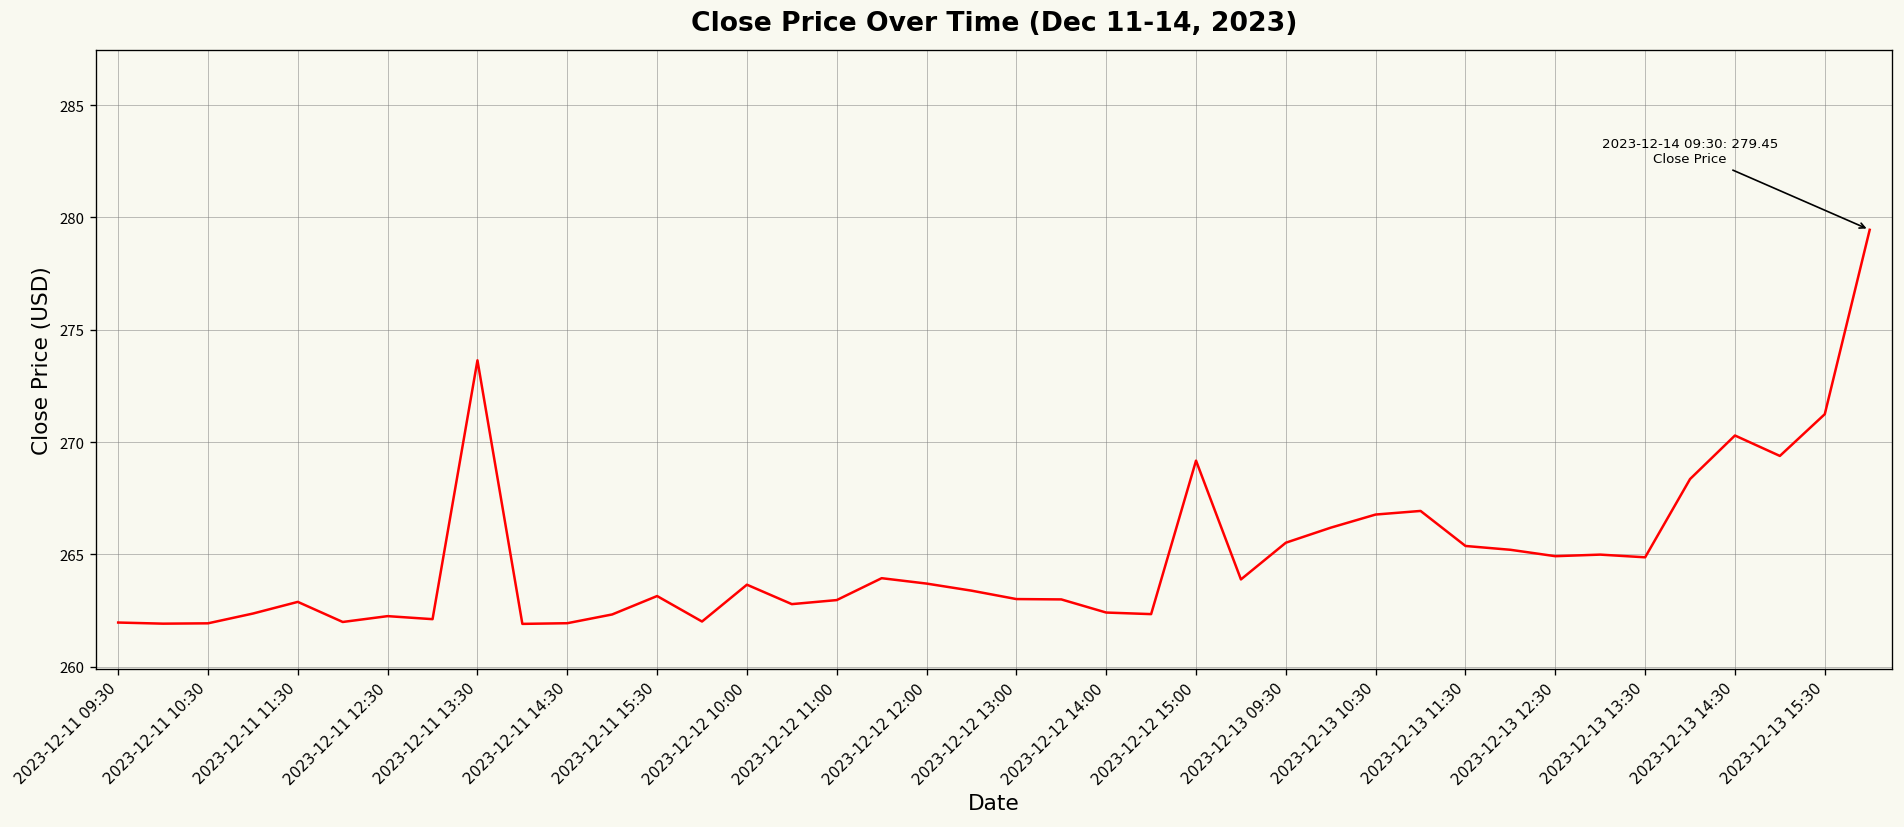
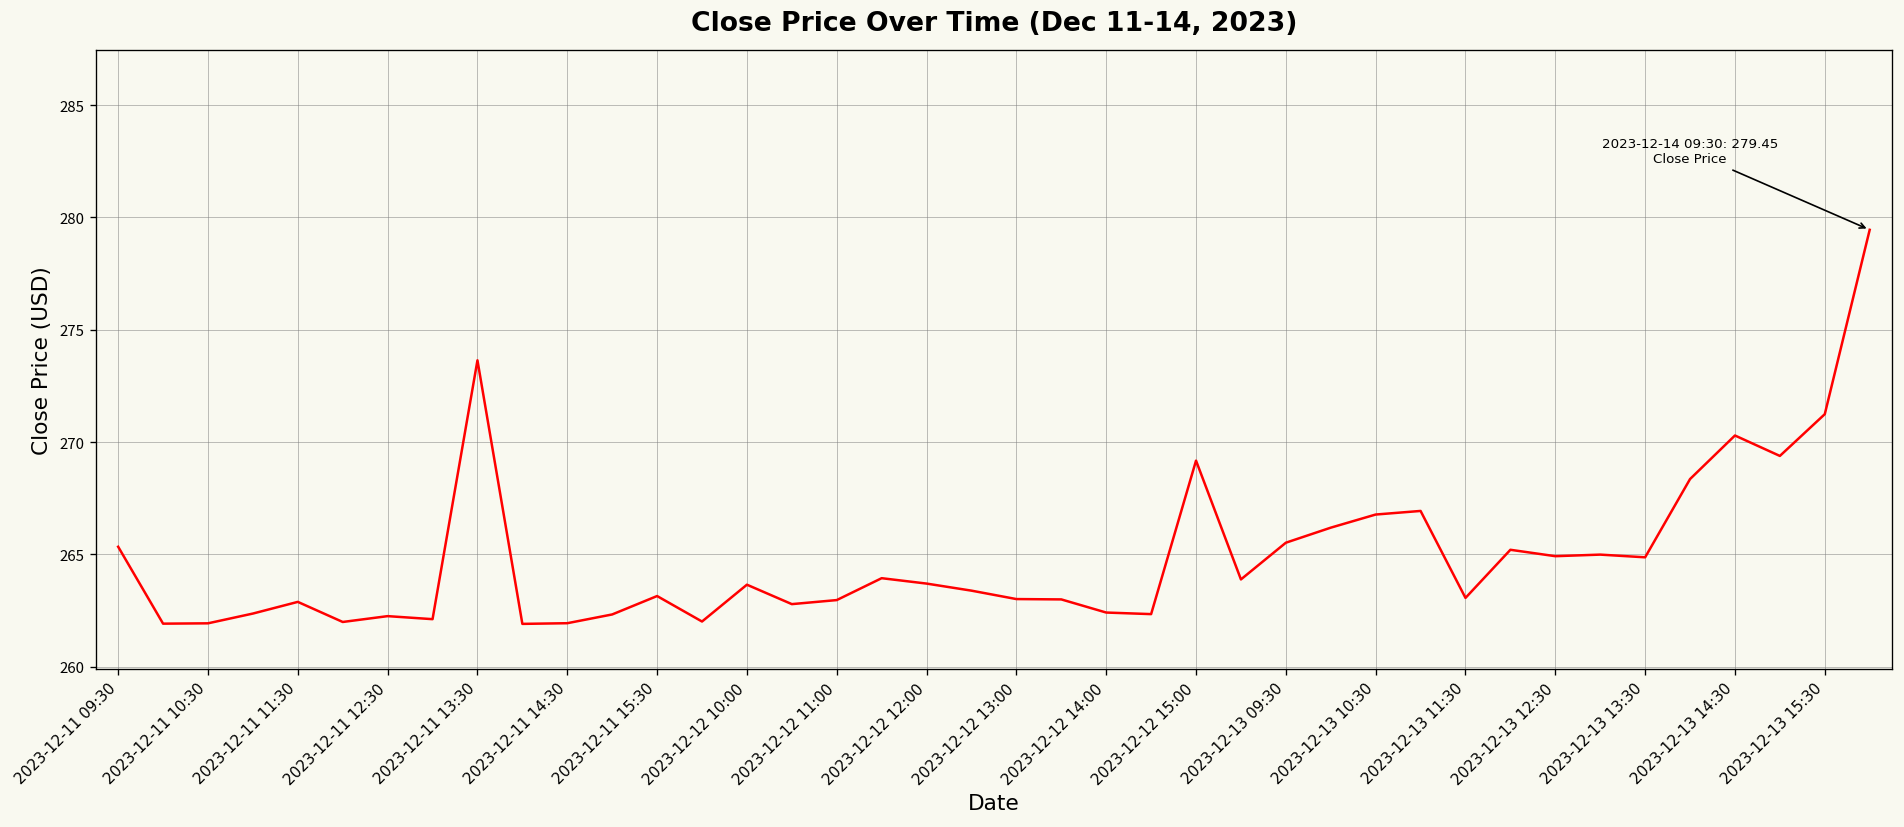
2023-12-11 09:30: 262.0 -> 265.3
2023-12-13 11:30: 265.4 -> 263.1
